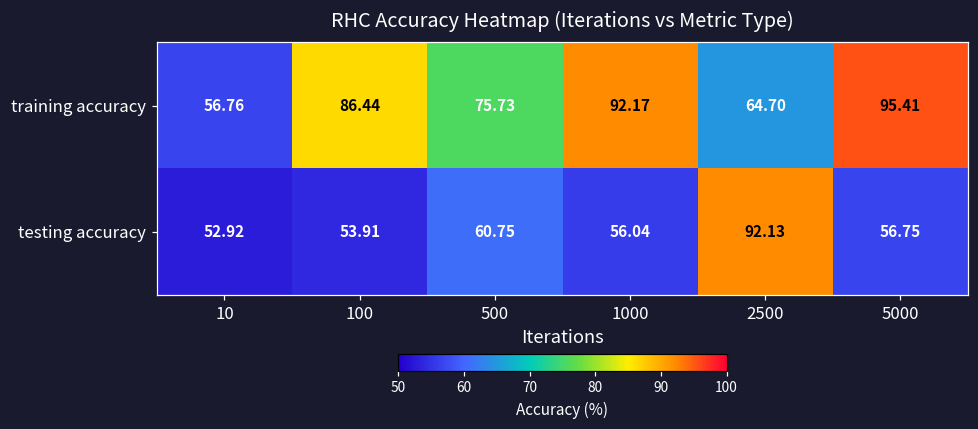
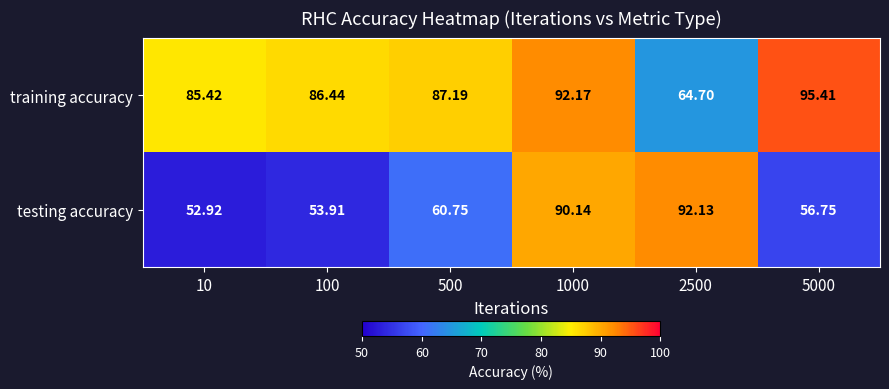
training accuracy, 10: 56.76 -> 85.42
training accuracy, 500: 75.73 -> 87.19
testing accuracy, 1000: 56.04 -> 90.14
